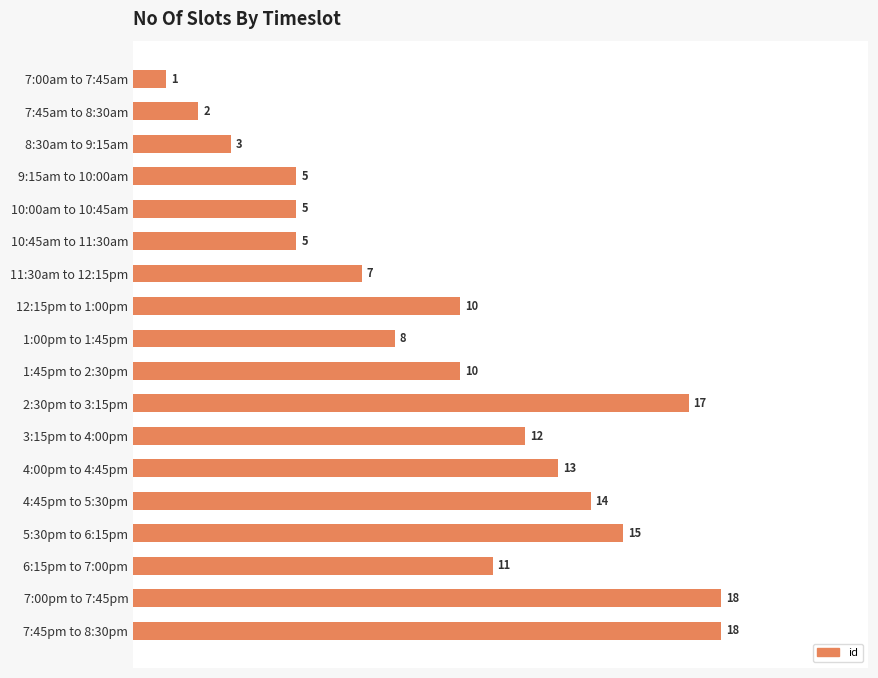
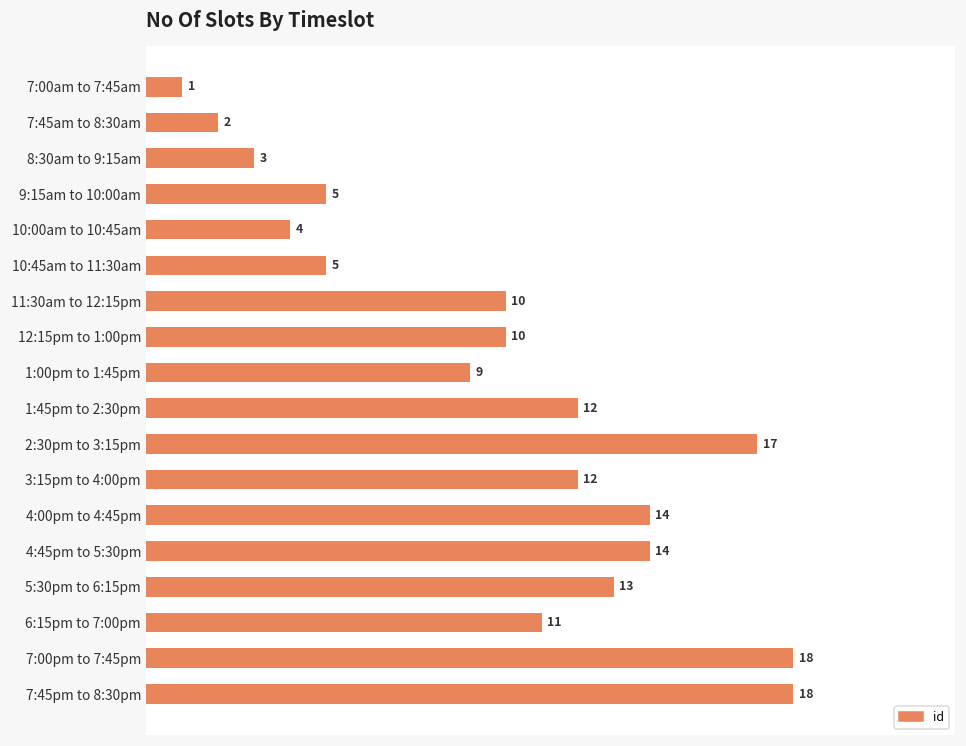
10:00am to 10:45am: 5 -> 4
11:30am to 12:15pm: 7 -> 10
1:00pm to 1:45pm: 8 -> 9
1:45pm to 2:30pm: 10 -> 12
4:00pm to 4:45pm: 13 -> 14
5:30pm to 6:15pm: 15 -> 13
